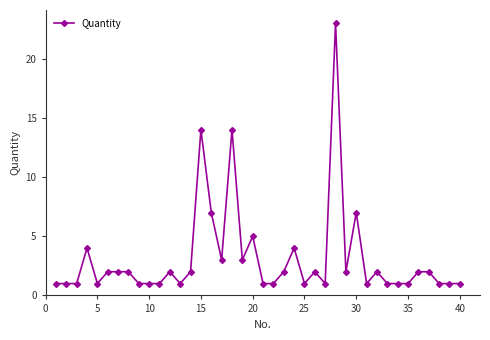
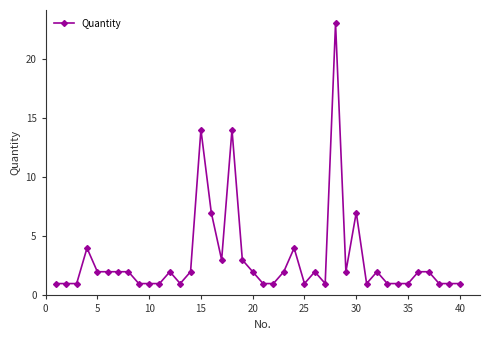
5: 1 -> 2
20: 5 -> 2
